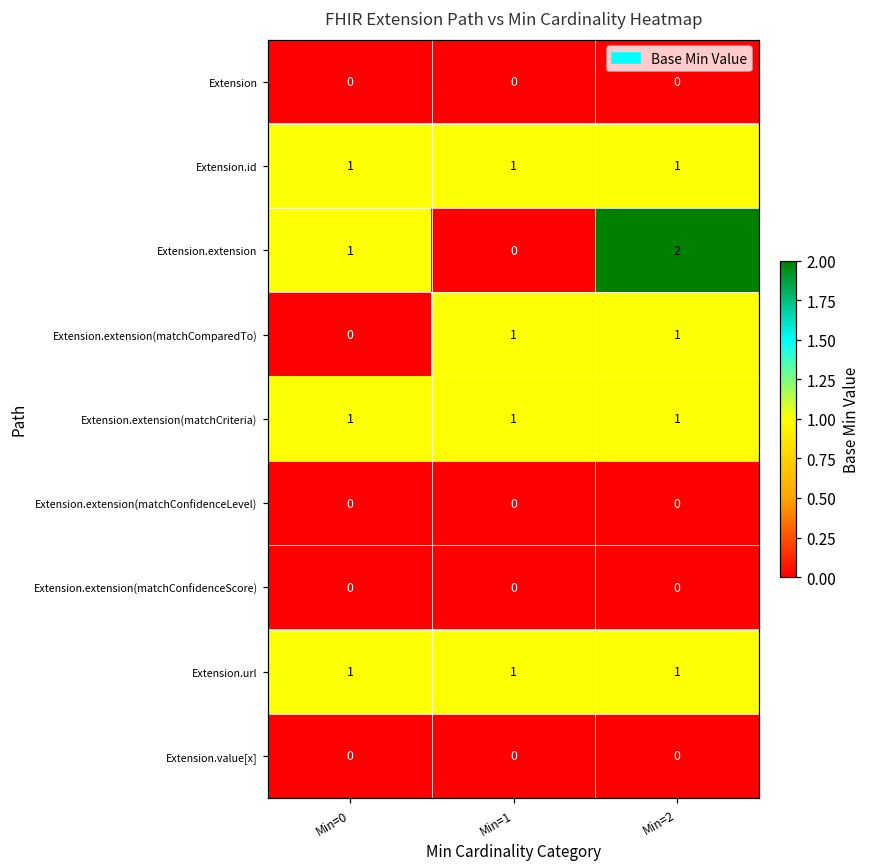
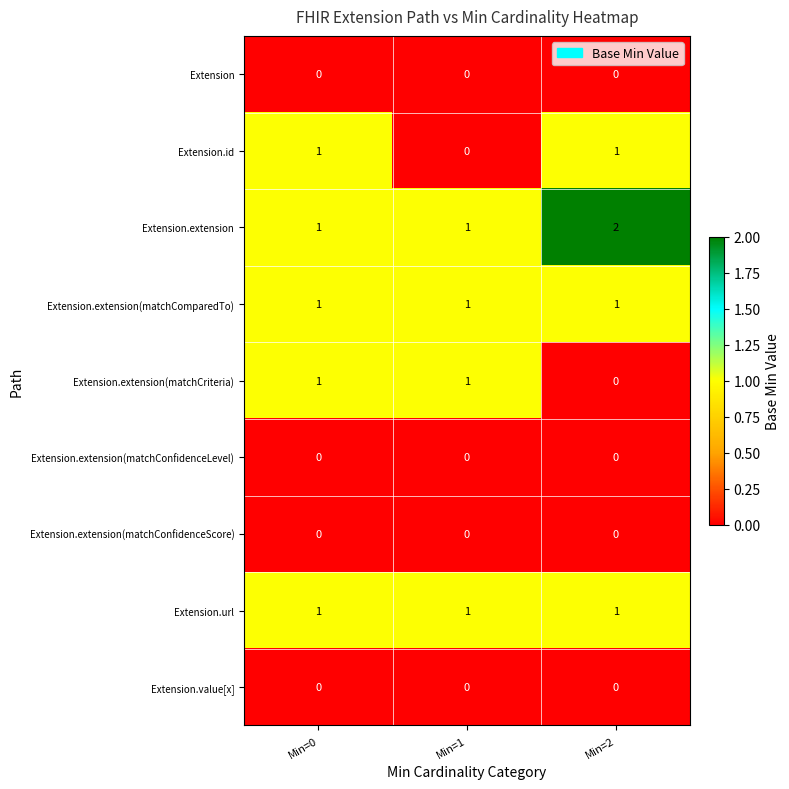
Extension.id, Min=1: 1 -> 0
Extension.extension, Min=1: 0 -> 1
Extension.extension(matchComparedTo), Min=0: 0 -> 1
Extension.extension(matchCriteria), Min=2: 1 -> 0
